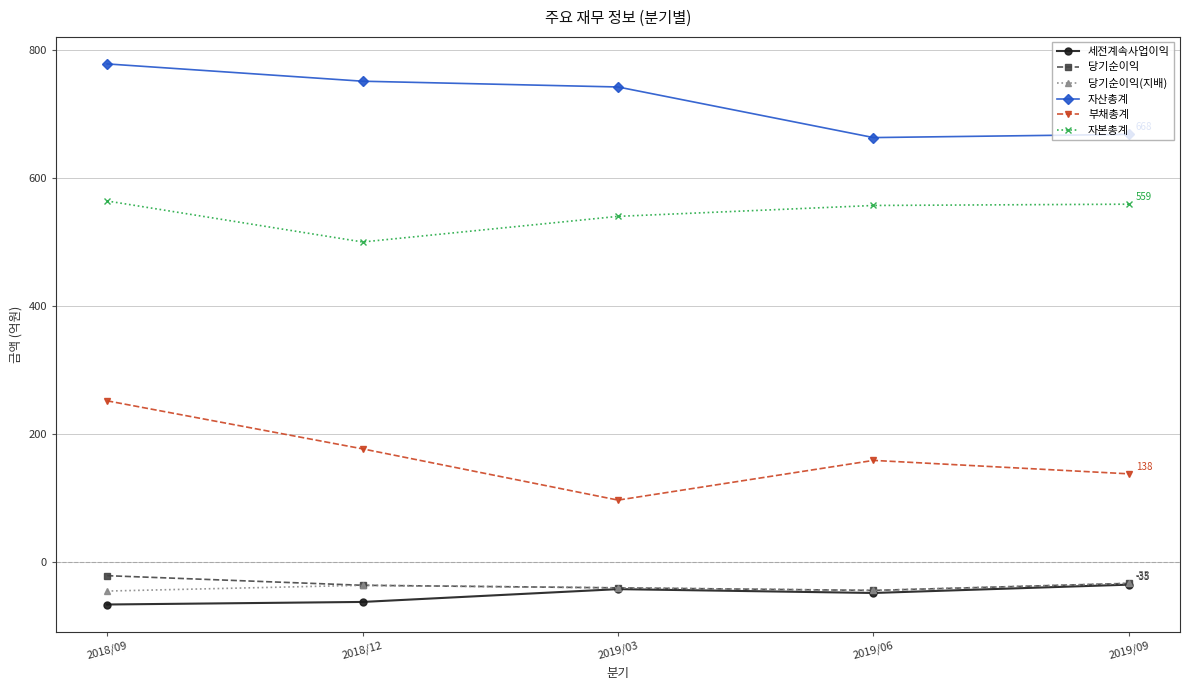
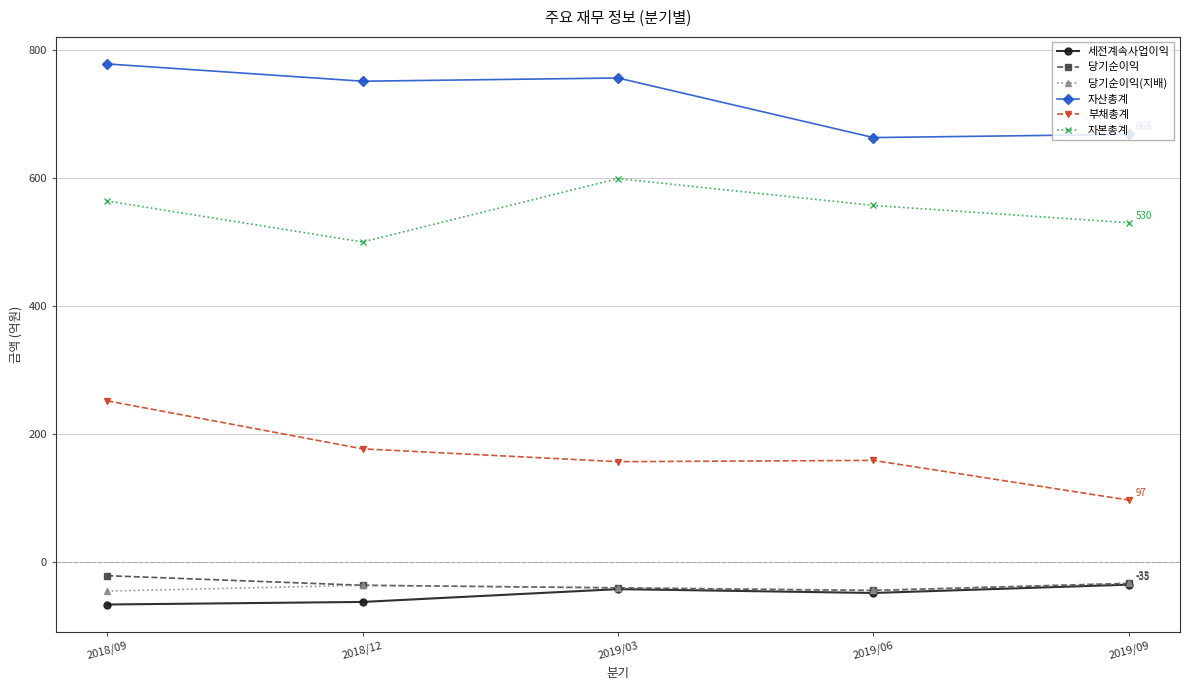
자산총계, 2019/03: 740 -> 760
부채총계, 2019/03: 100 -> 160
자본총계, 2019/03: 540 -> 600
부채총계, 2019/09: 138 -> 97
자본총계, 2019/09: 559 -> 530
